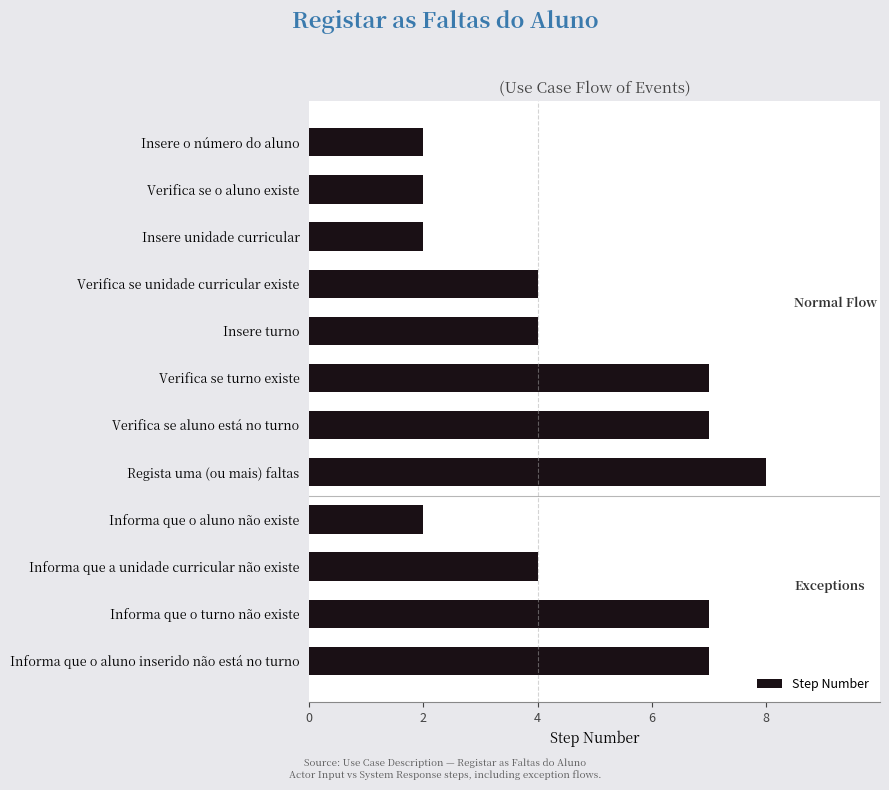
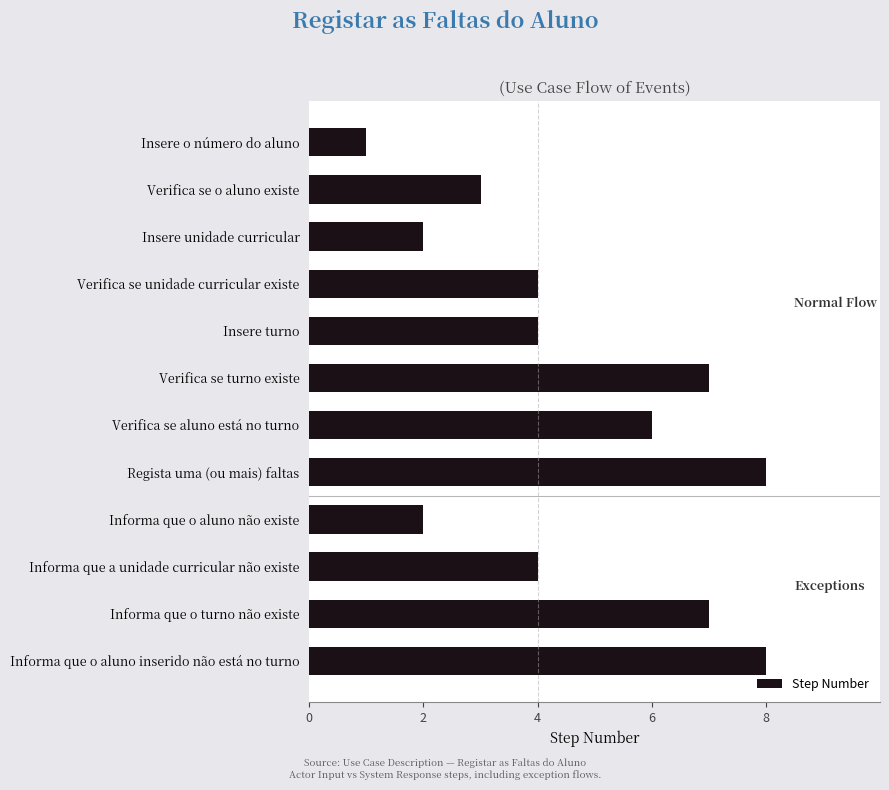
Insere o número do aluno: 2 -> 1
Verifica se o aluno existe: 2 -> 3
Verifica se aluno está no turno: 7 -> 6
Informa que o aluno inserido não está no turno: 7 -> 8
